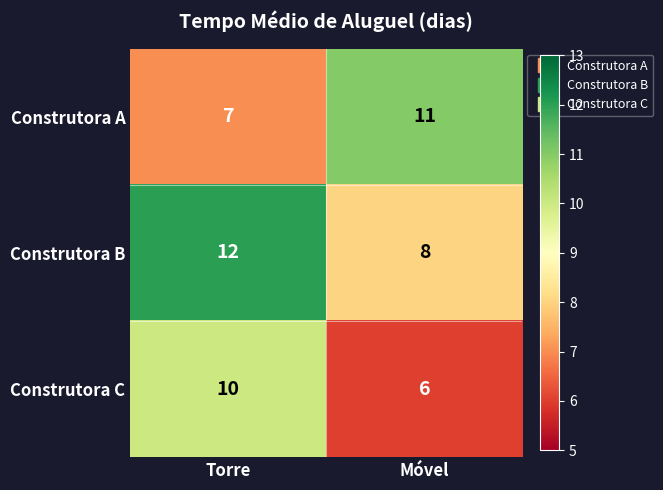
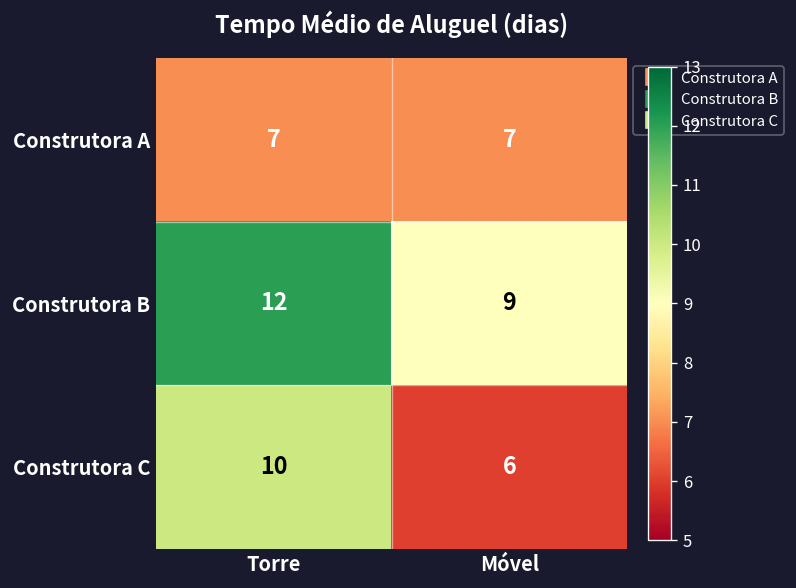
Construtora A, Móvel: 11 -> 7
Construtora B, Móvel: 8 -> 9
